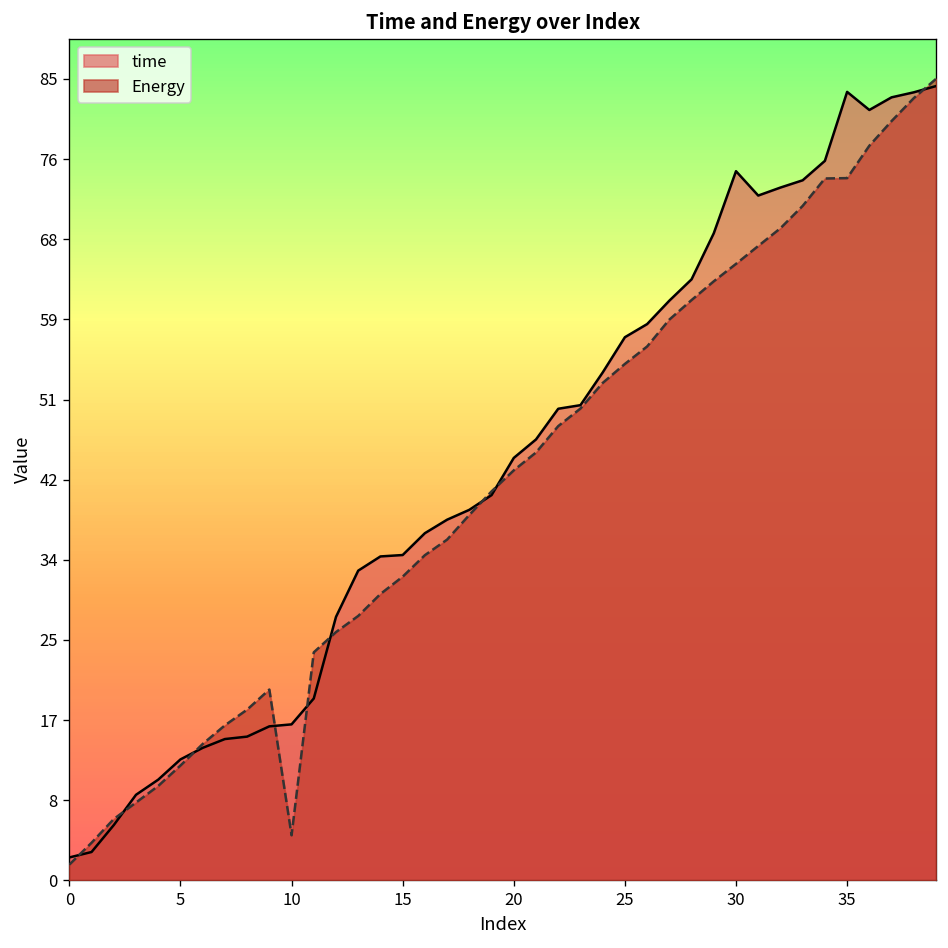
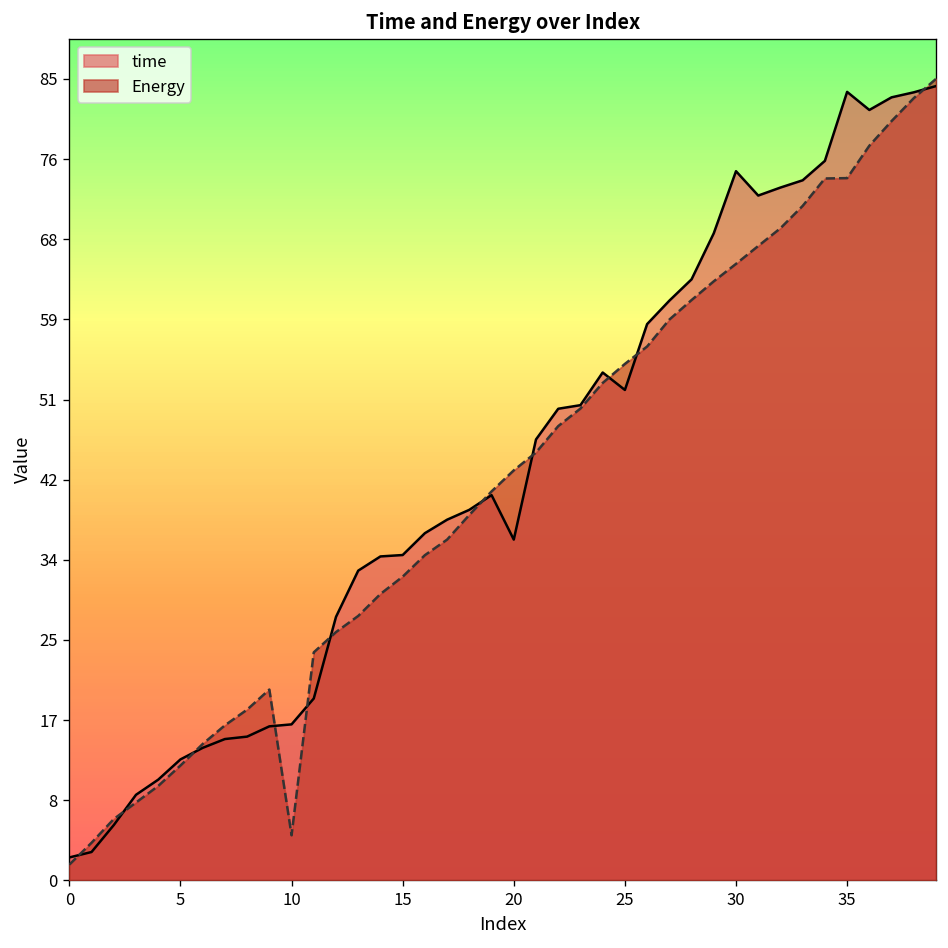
time, 20: 45 -> 36
time, 25: 57 -> 52
